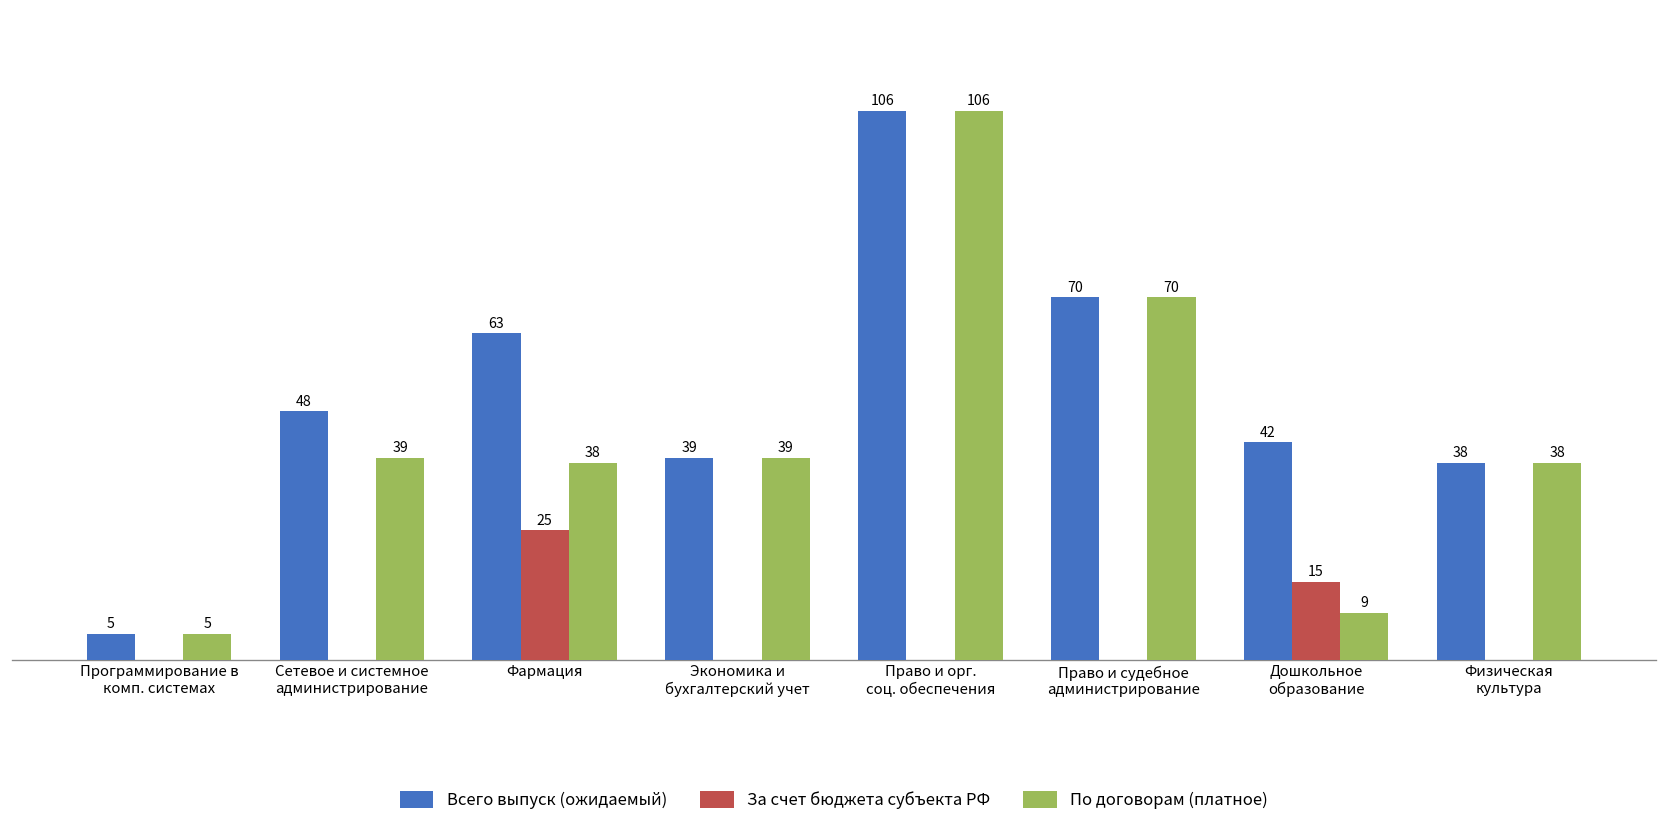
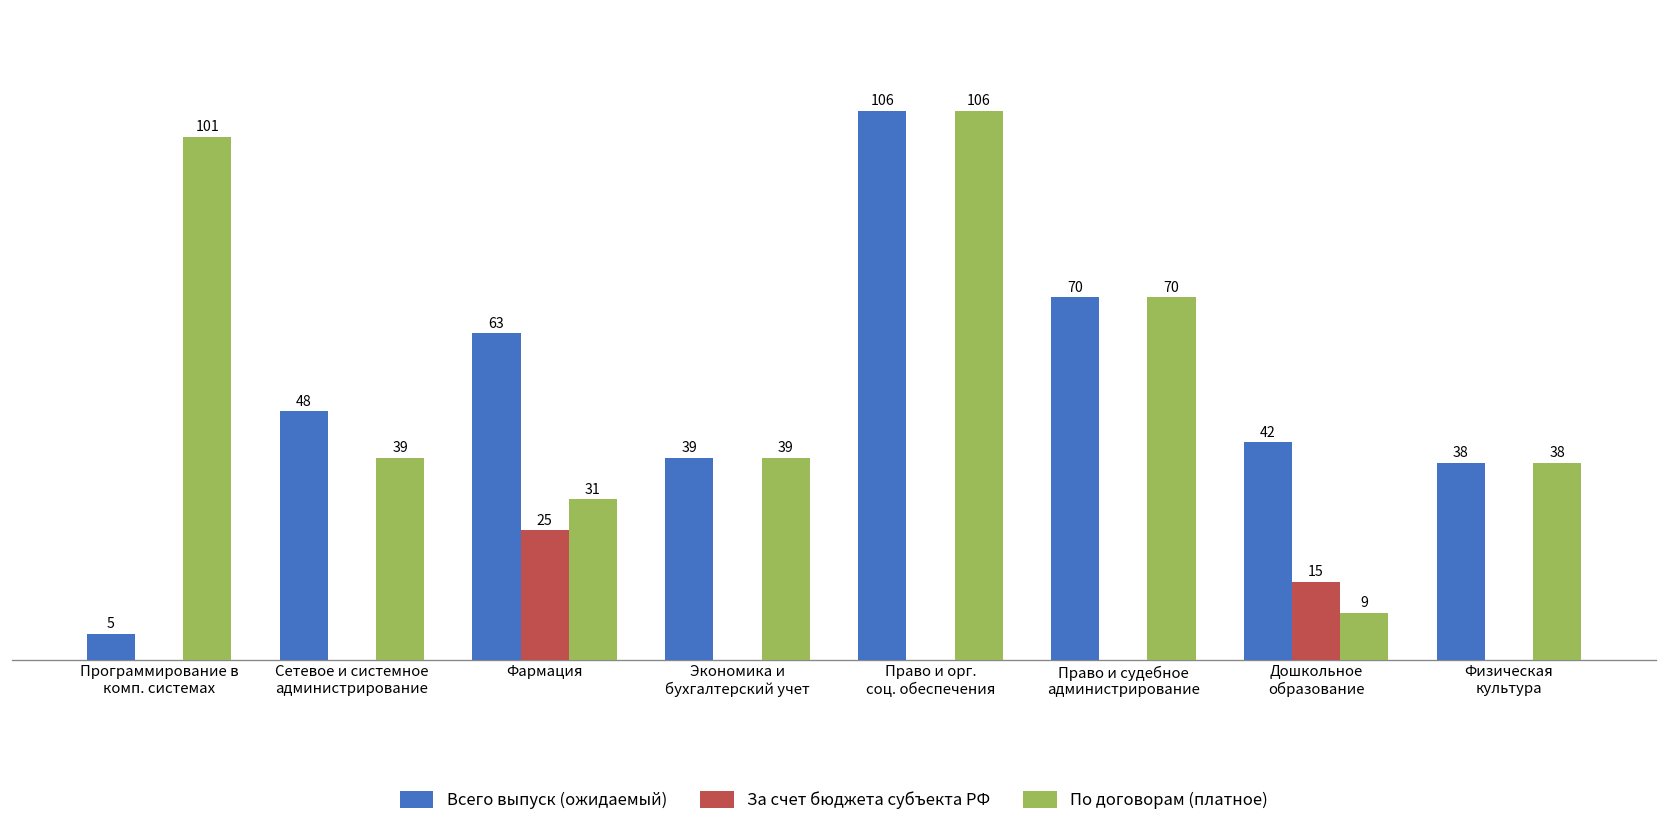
По договорам (платное), Программирование в комп. системах: 5 -> 101
По договорам (платное), Фармация: 38 -> 31
